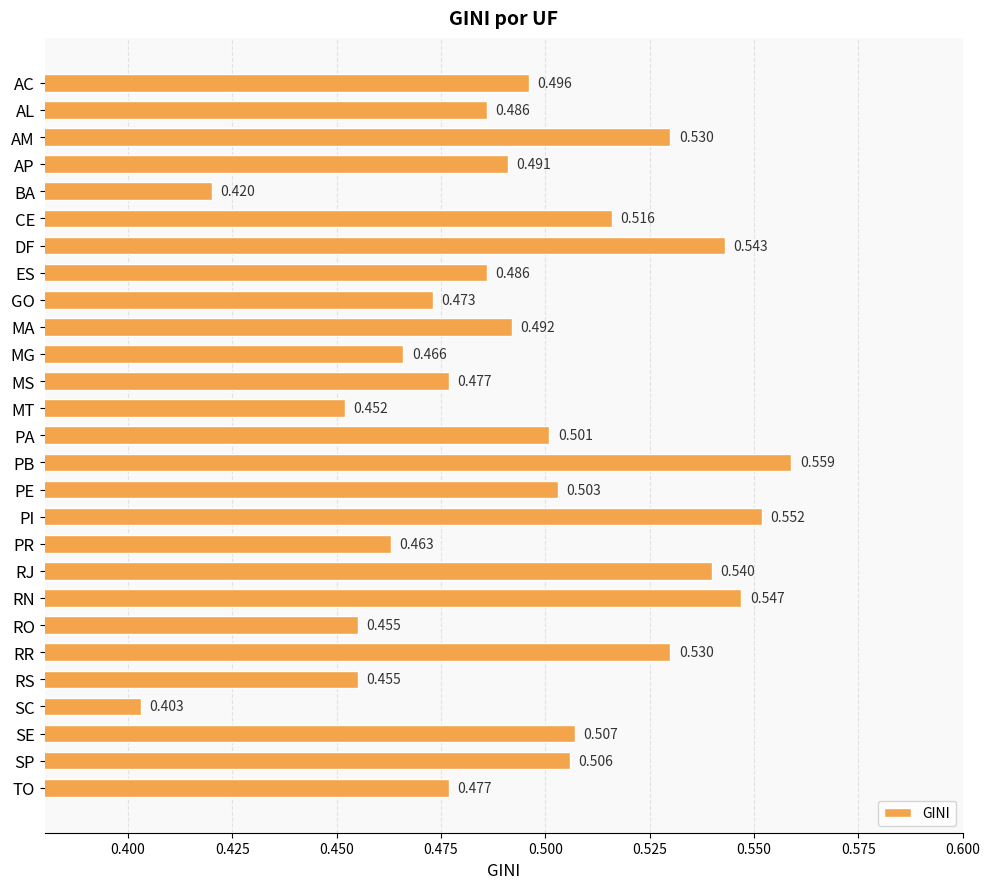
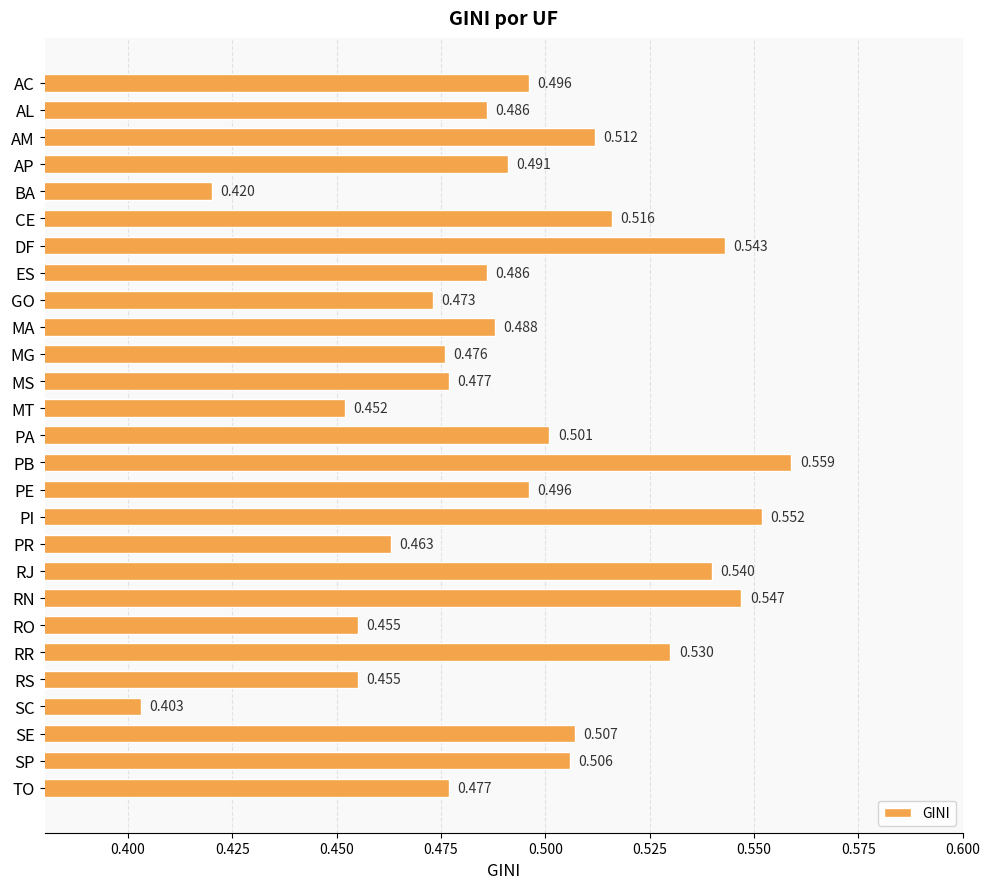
AM: 0.530 -> 0.512
MA: 0.492 -> 0.488
MG: 0.466 -> 0.476
PE: 0.503 -> 0.496
